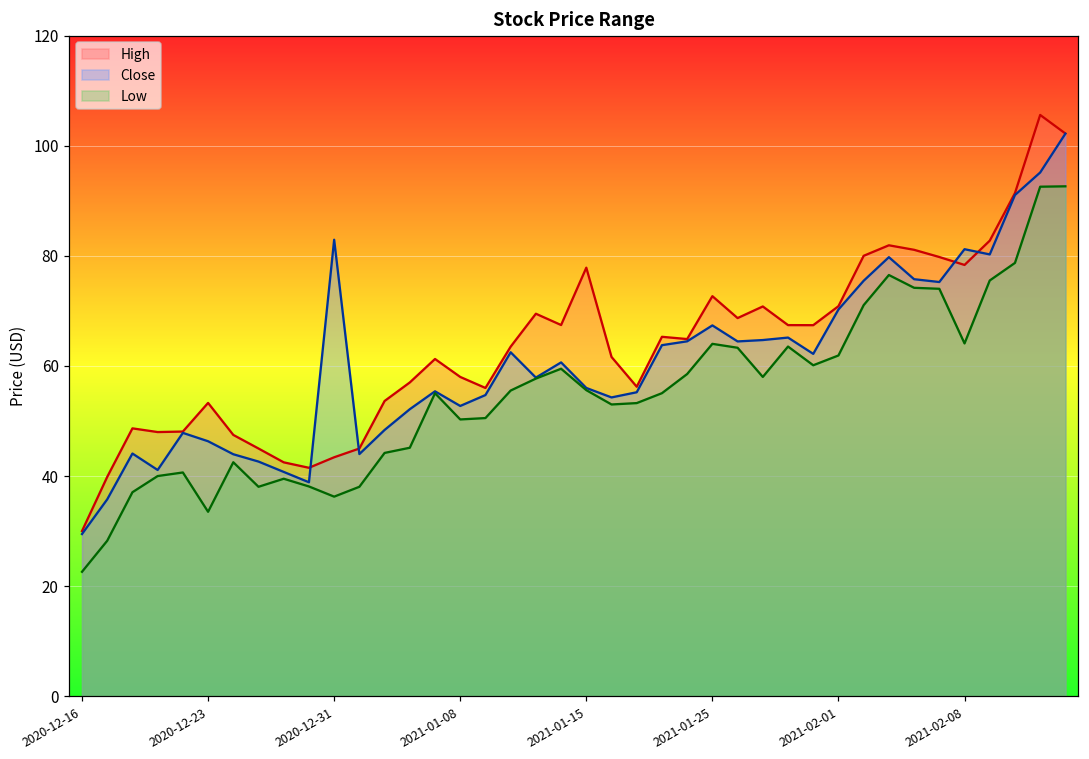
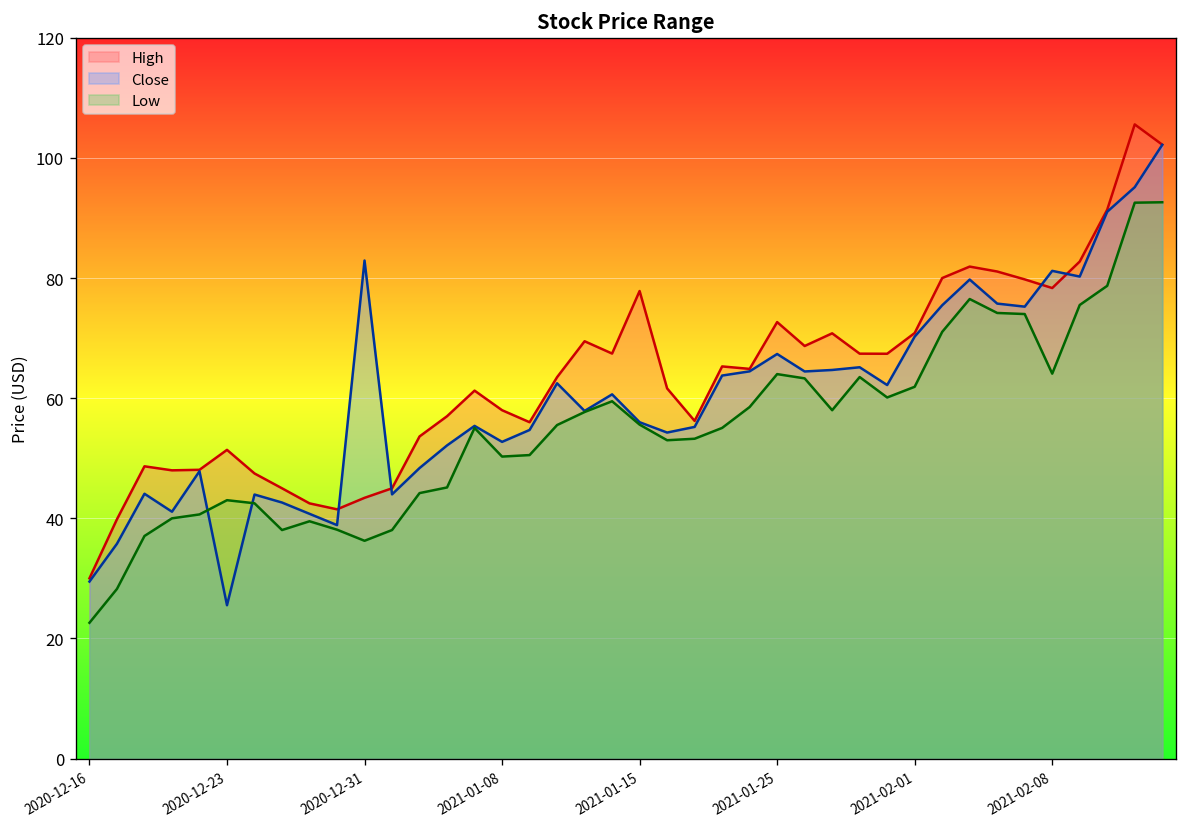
High, 2020-12-23: 53 -> 51
Close, 2020-12-23: 46 -> 26
Low, 2020-12-23: 34 -> 43
